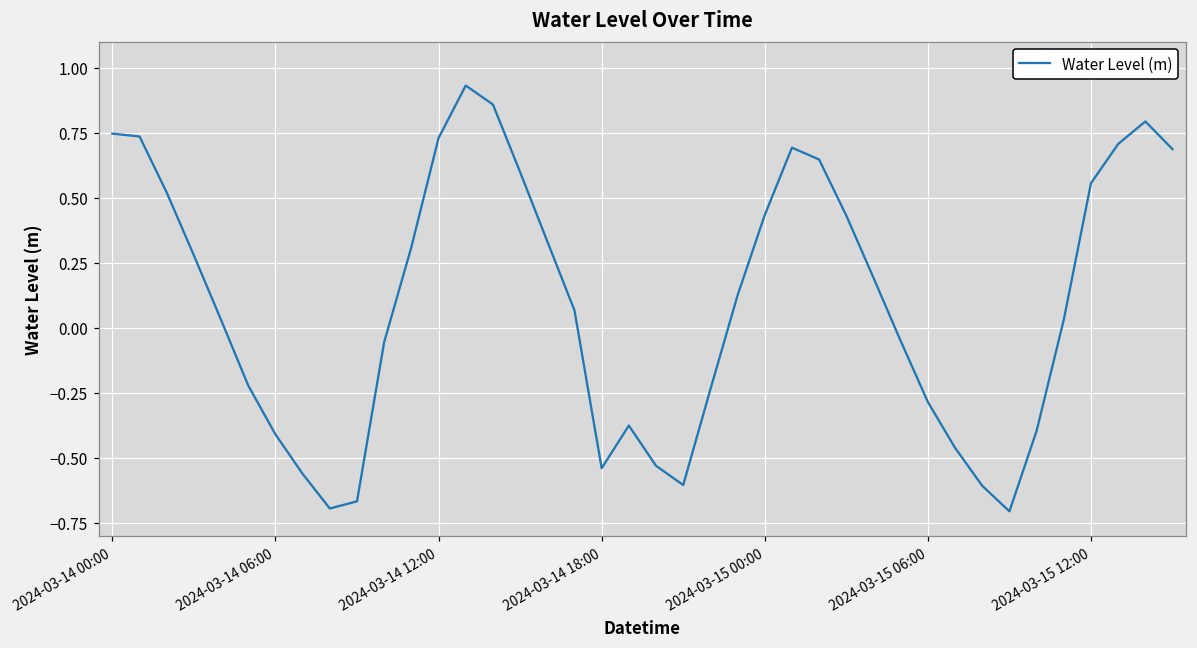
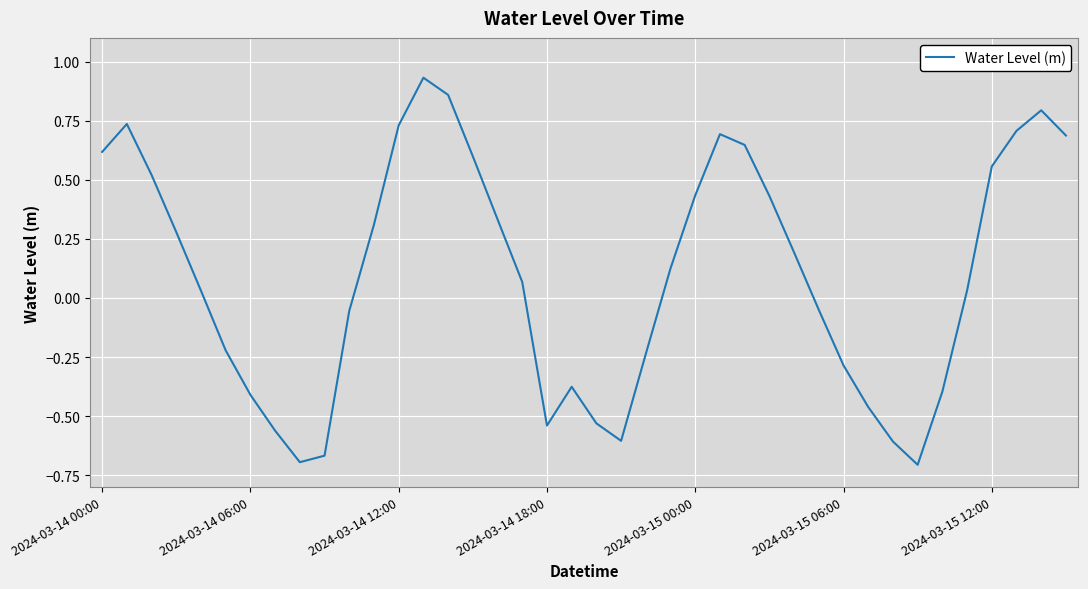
2024-03-14 00:00: 0.75 -> 0.62
